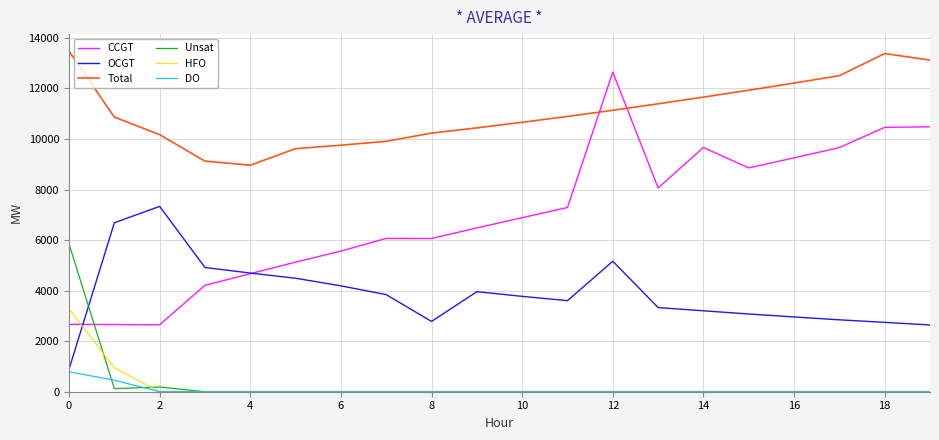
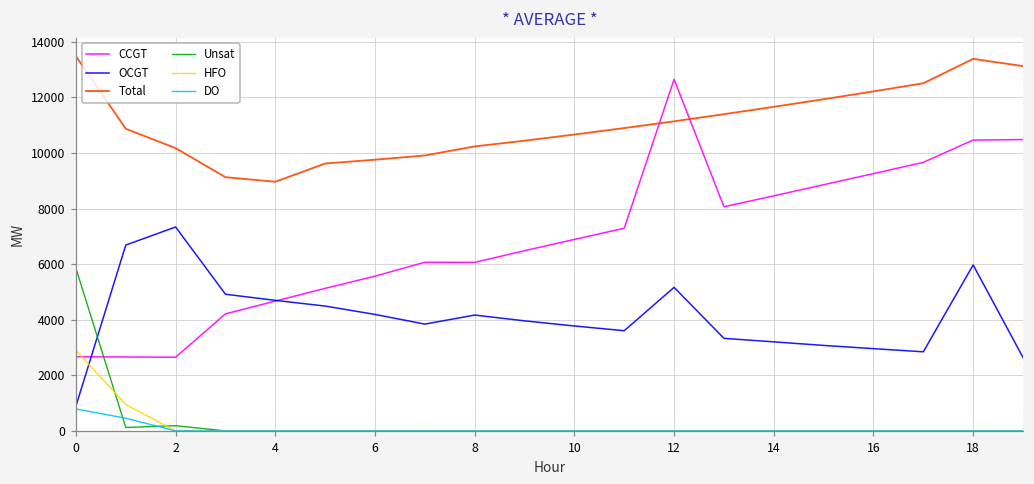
HFO, 0: 3300 -> 2900
OCGT, 8: 2800 -> 4200
CCGT, 14: 9700 -> 8500
OCGT, 18: 2700 -> 6000
